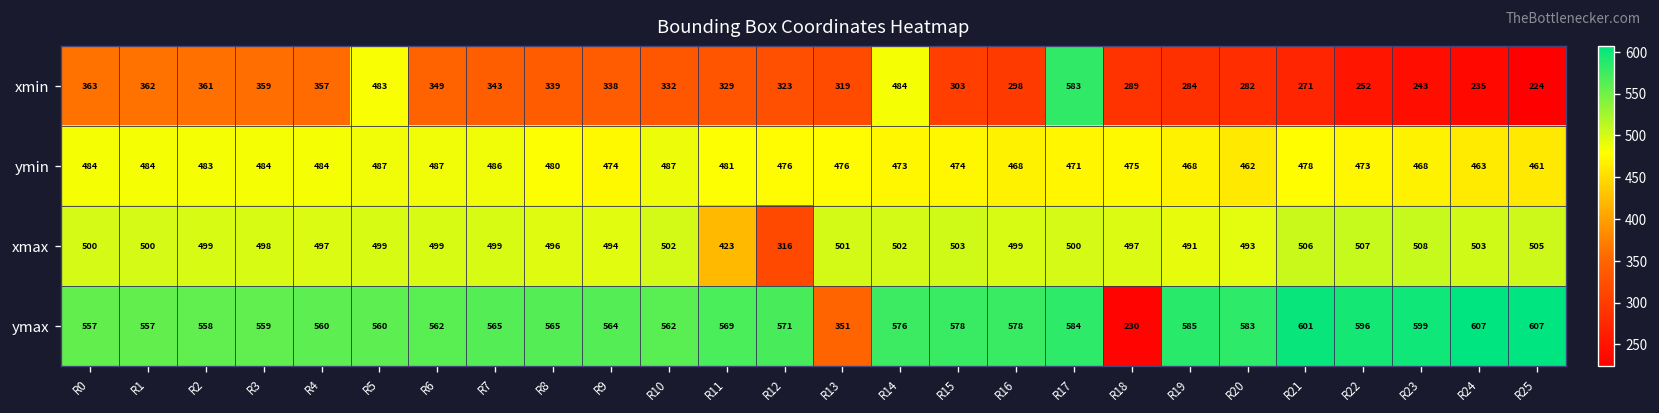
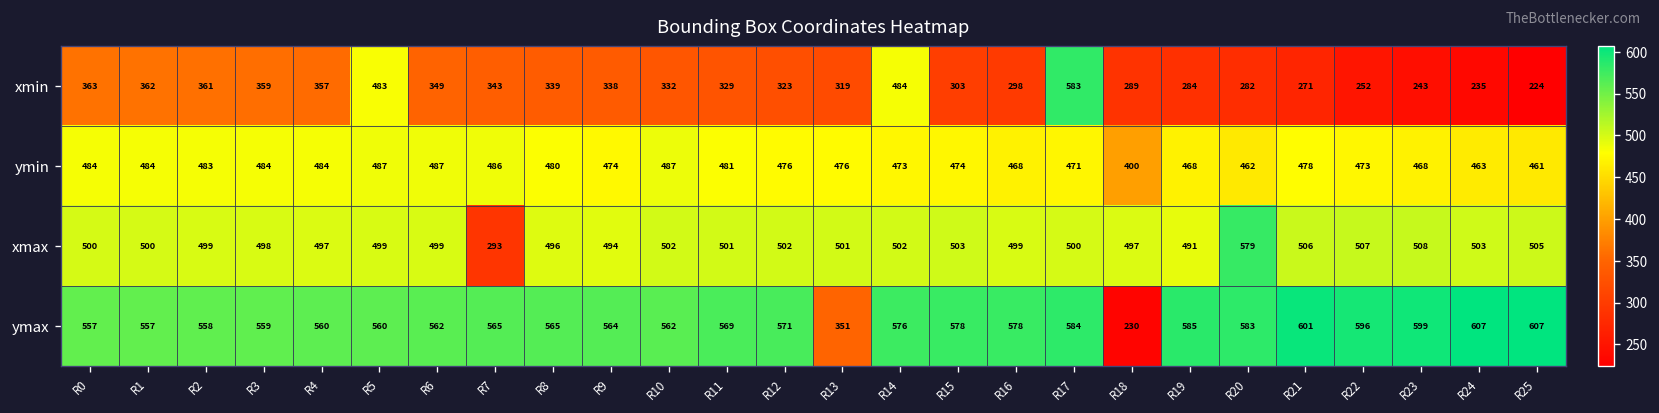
ymin, R18: 475 -> 400
xmax, R7: 499 -> 293
xmax, R11: 423 -> 501
xmax, R12: 316 -> 502
xmax, R20: 493 -> 579
